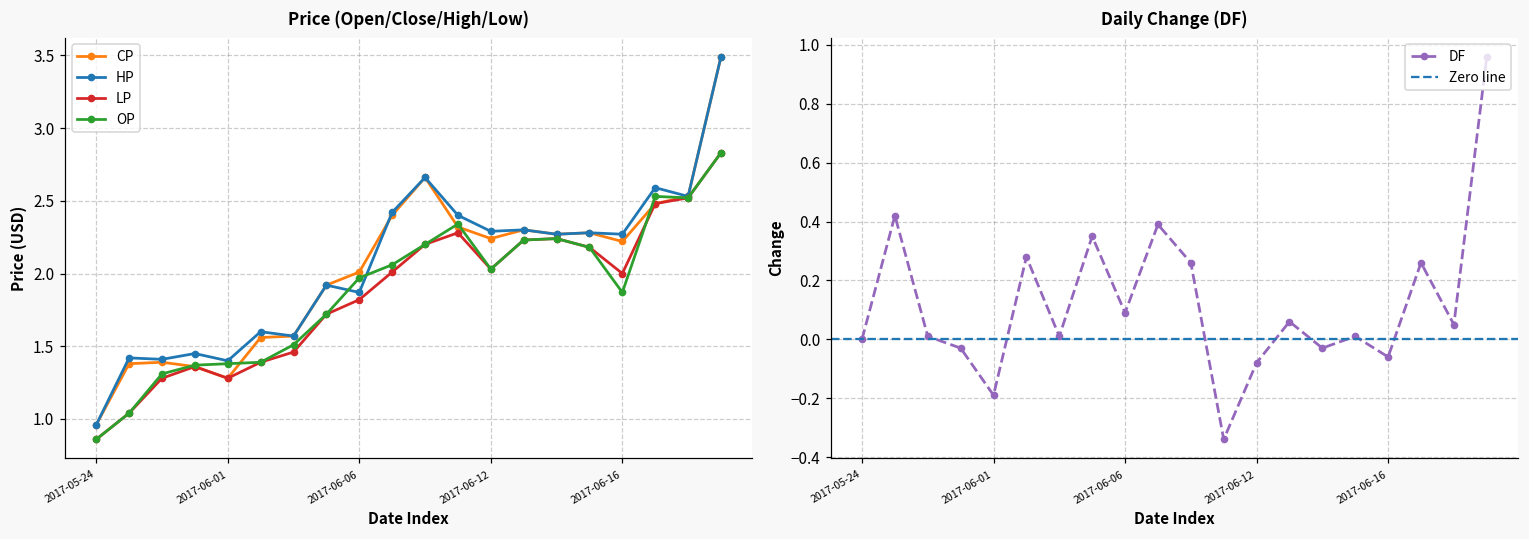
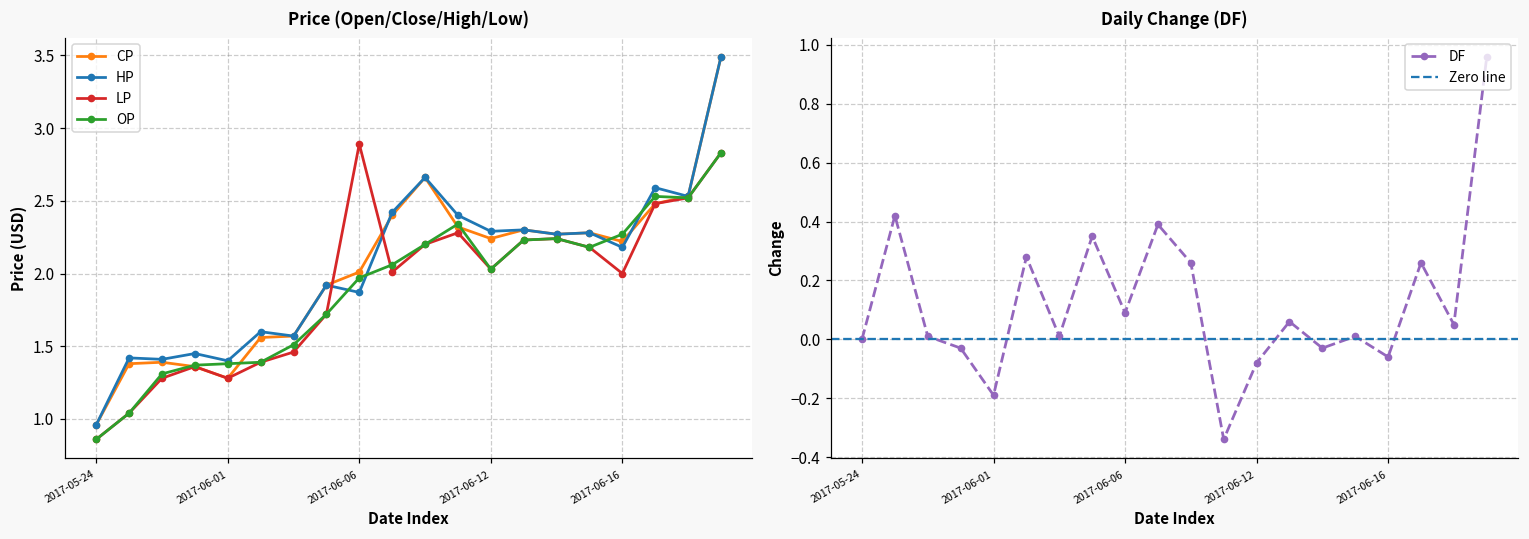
Price (Open/Close/High/Low), LP, 2017-06-06: 1.82 -> 2.89
Price (Open/Close/High/Low), HP, 2017-06-16: 2.27 -> 2.18
Price (Open/Close/High/Low), OP, 2017-06-16: 1.87 -> 2.27
